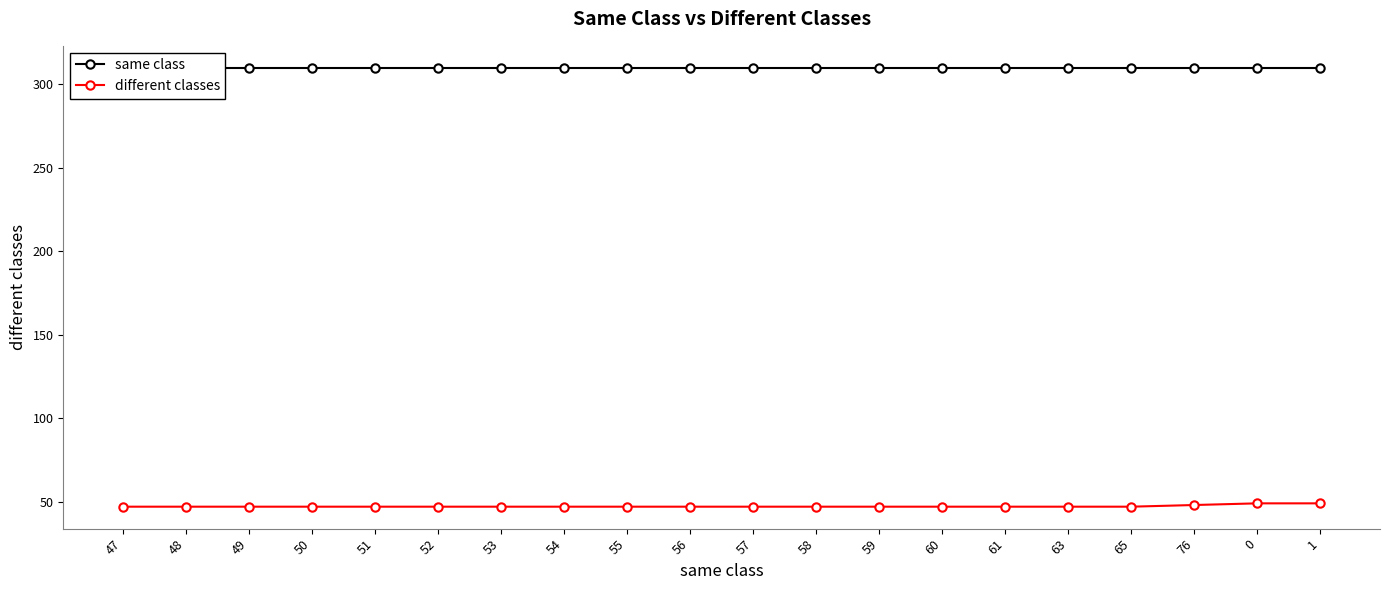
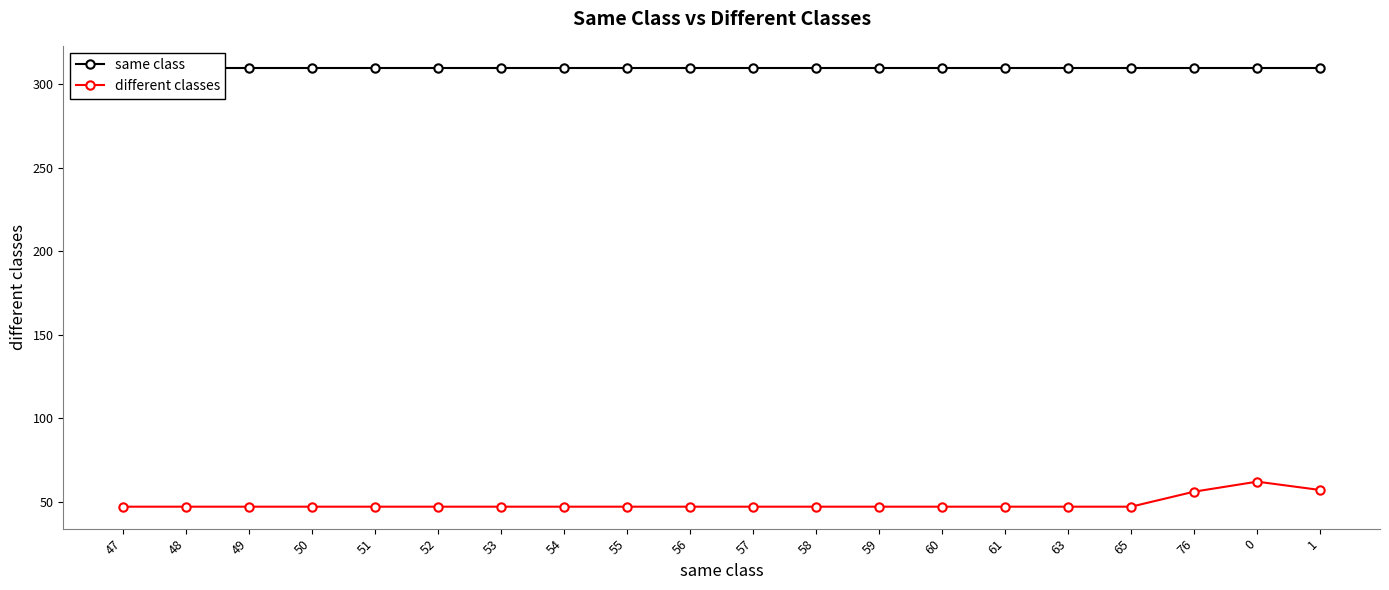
different classes, 76: 48 -> 56
different classes, 0: 49 -> 62
different classes, 1: 49 -> 57
